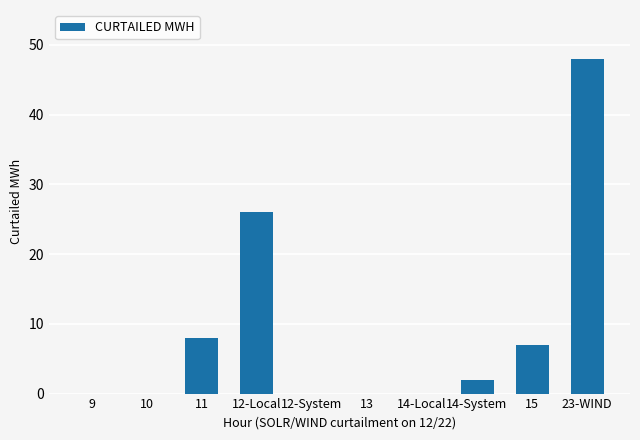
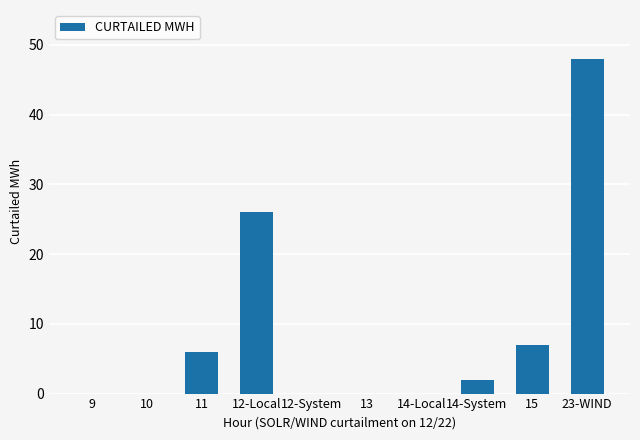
11: 8 -> 6
